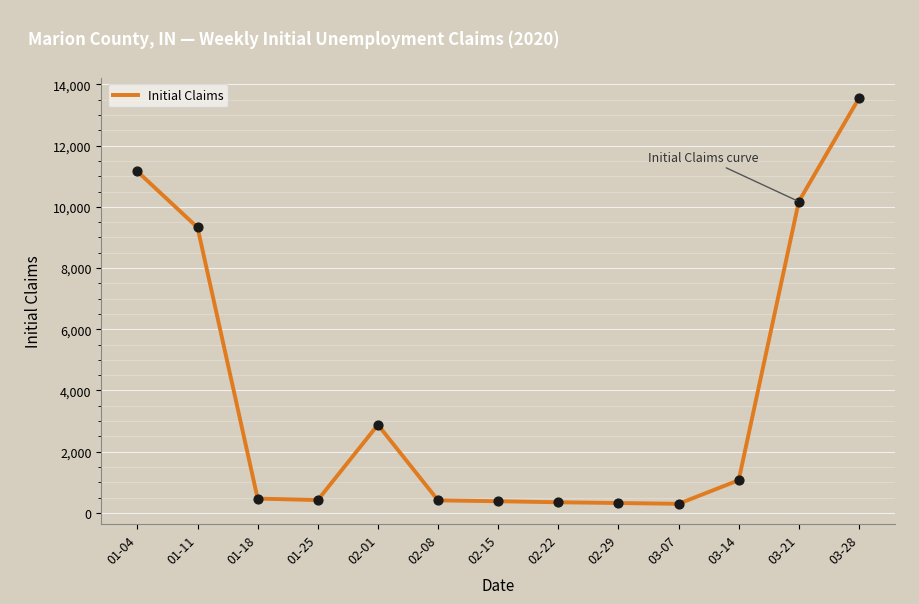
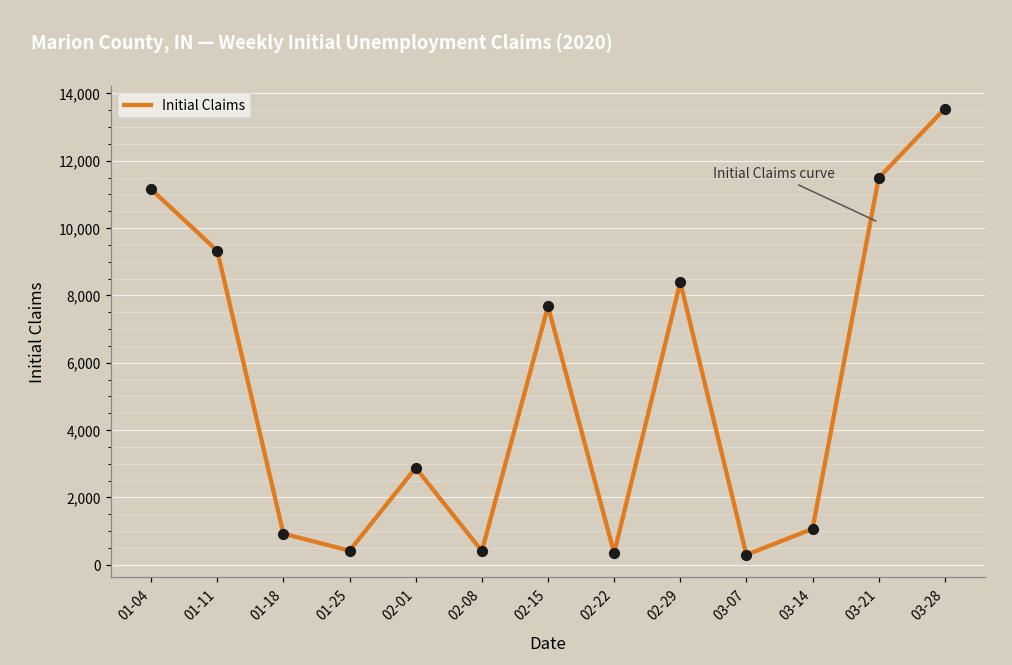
01-18: 500 -> 900
02-15: 400 -> 7,700
02-29: 300 -> 8,400
03-21: 10,200 -> 11,500
